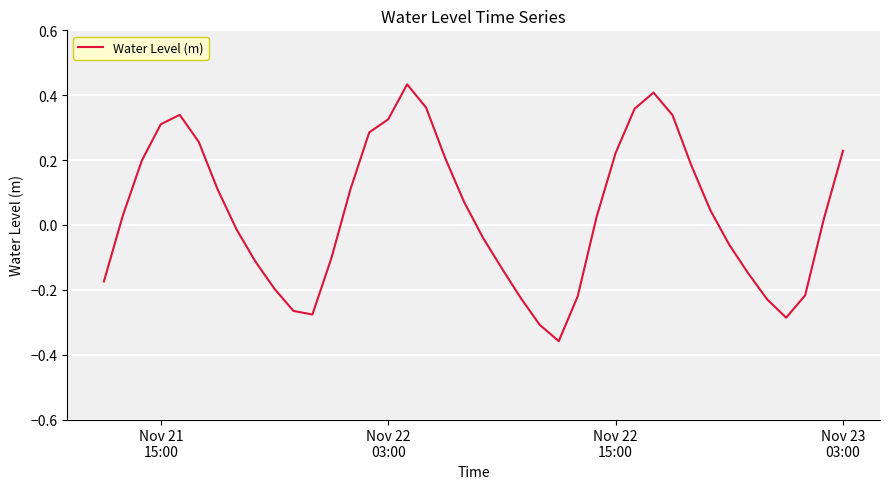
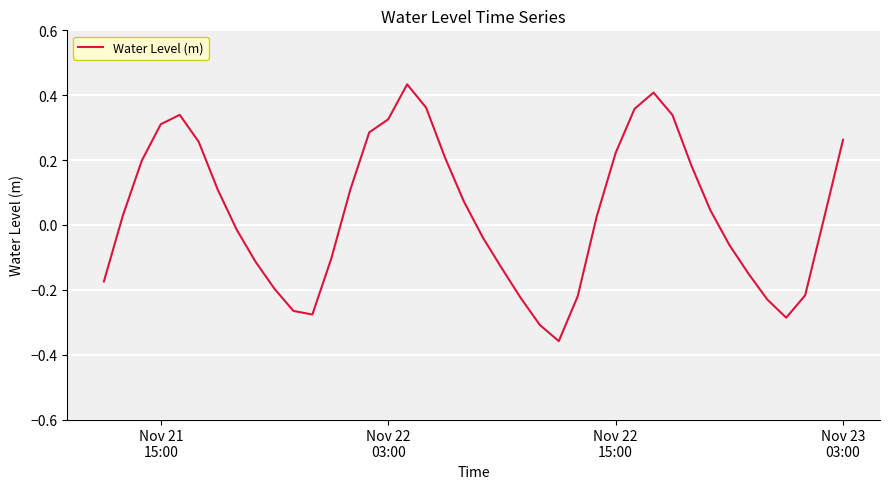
Nov 23 03:00: 0.23 -> 0.26
